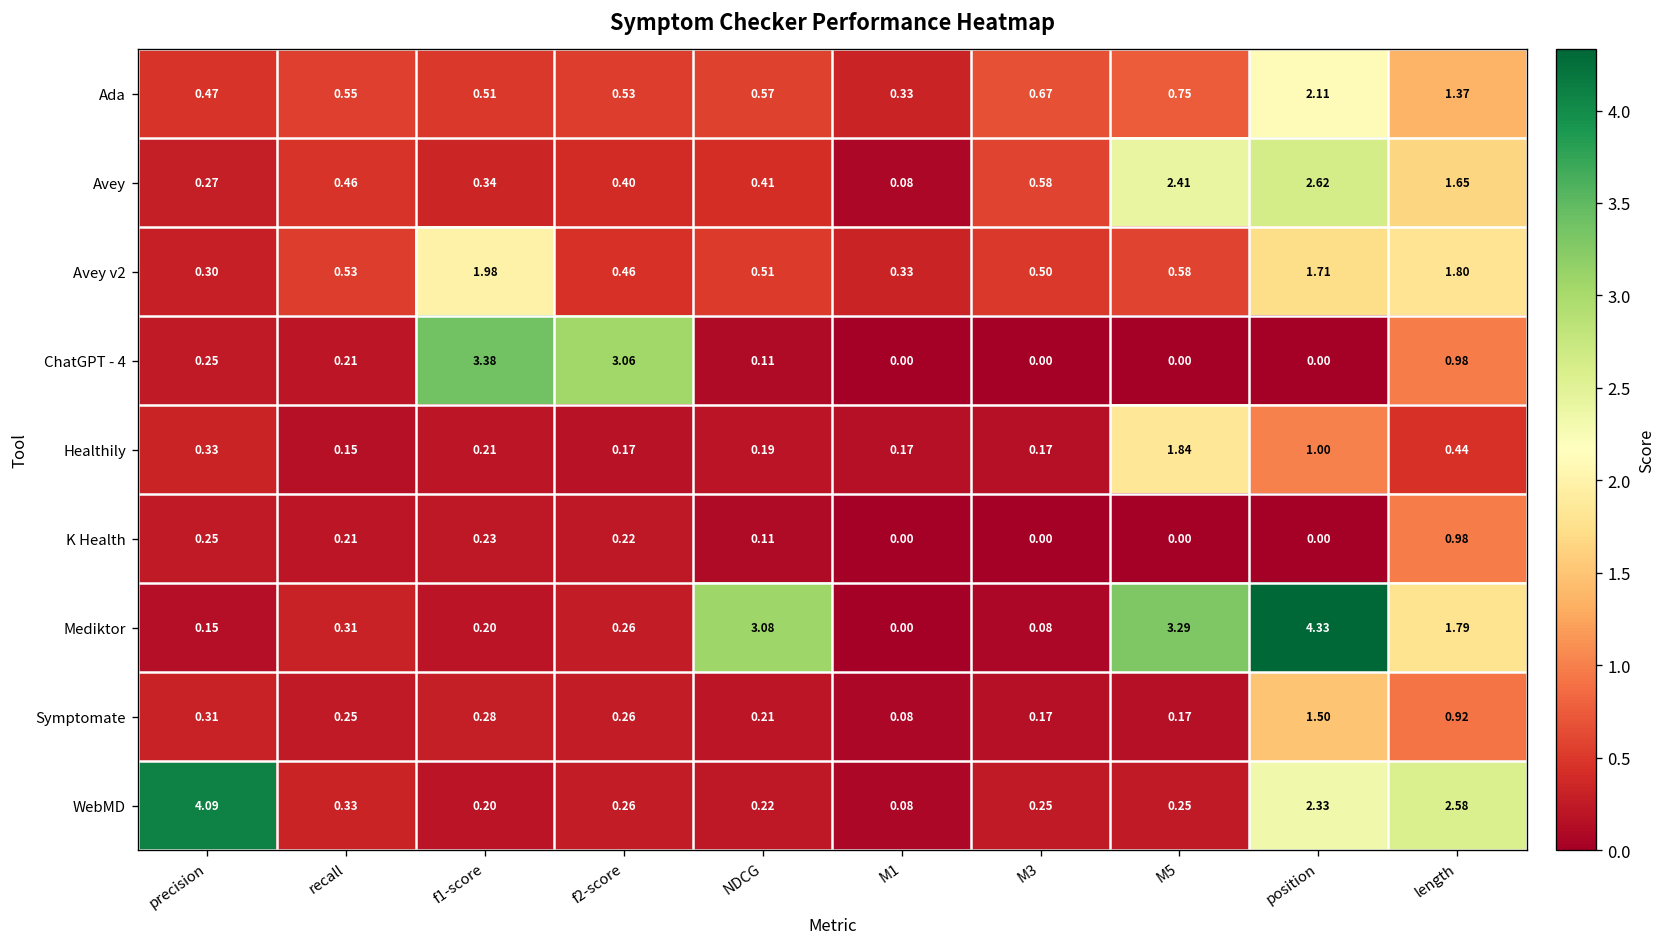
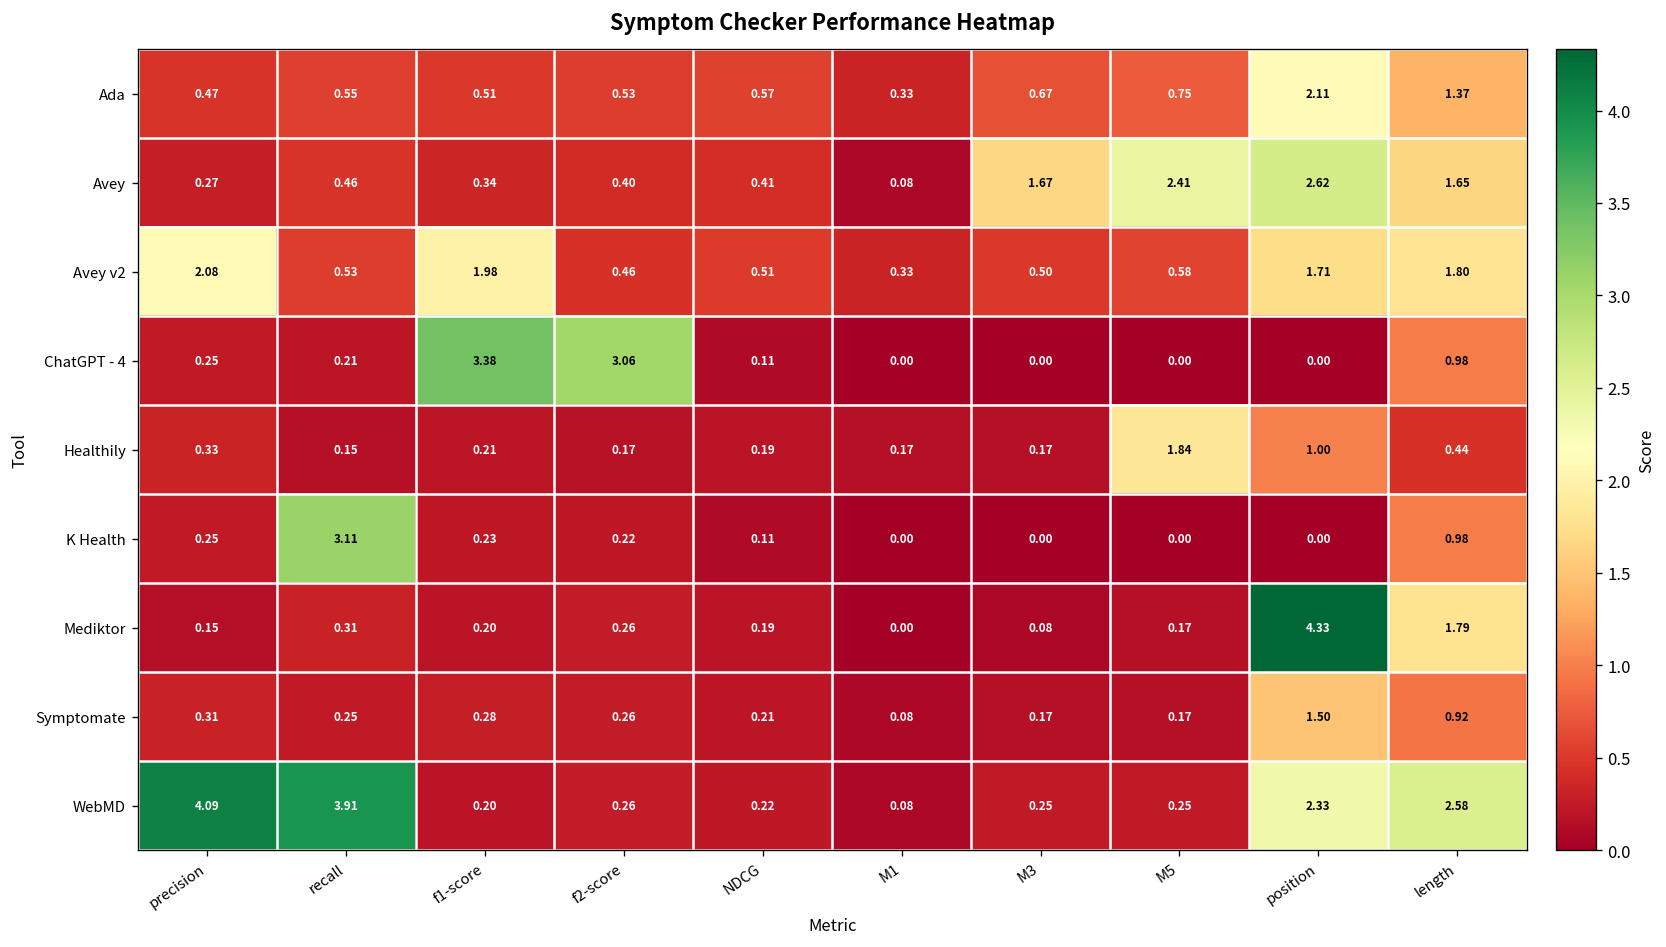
Avey, M3: 0.58 -> 1.67
Avey v2, precision: 0.30 -> 2.08
K Health, recall: 0.21 -> 3.11
Mediktor, NDCG: 3.08 -> 0.19
Mediktor, M5: 3.29 -> 0.17
WebMD, recall: 0.33 -> 3.91
